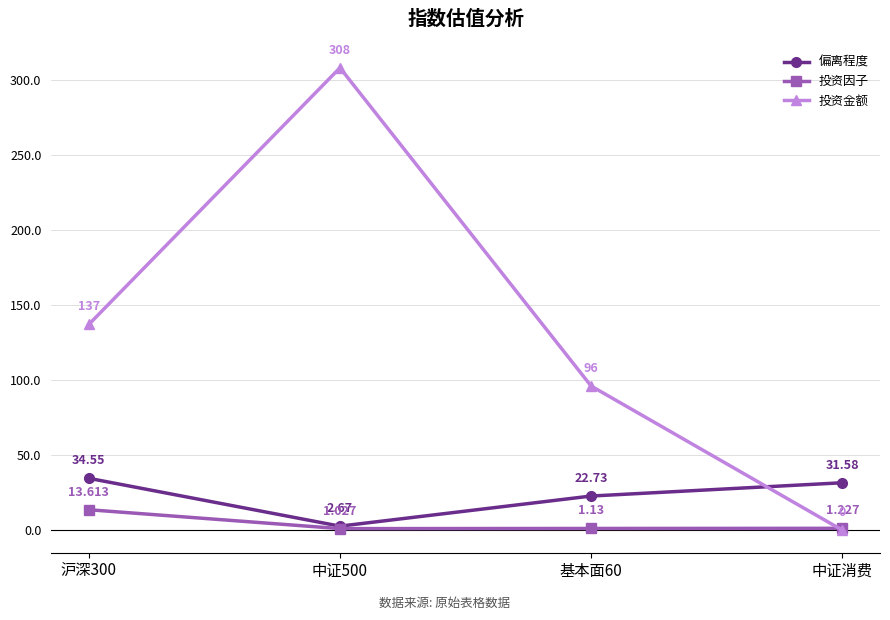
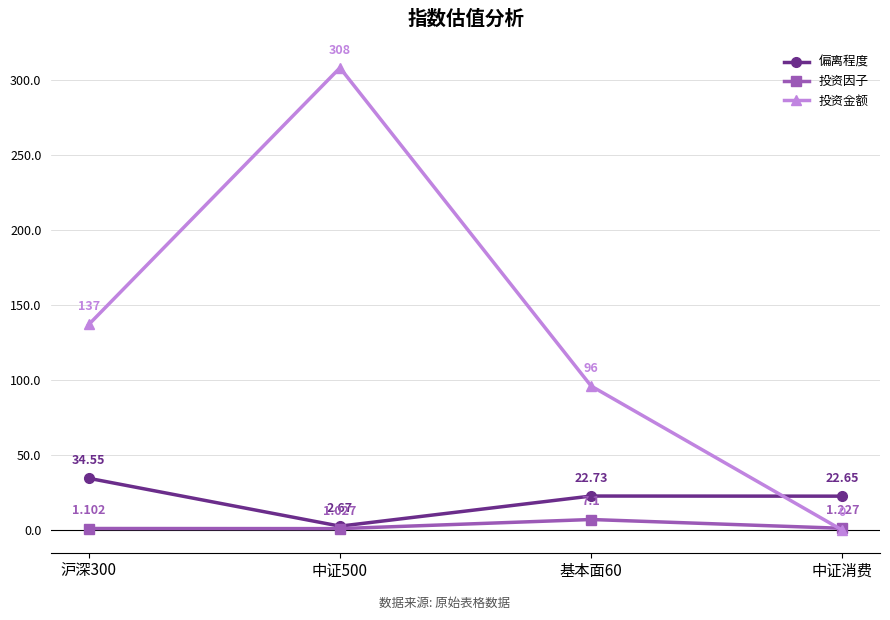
投资因子, 沪深300: 13.613 -> 1.102
投资因子, 基本面60: 1.13 -> 7.1
偏离程度, 中证消费: 31.58 -> 22.65
